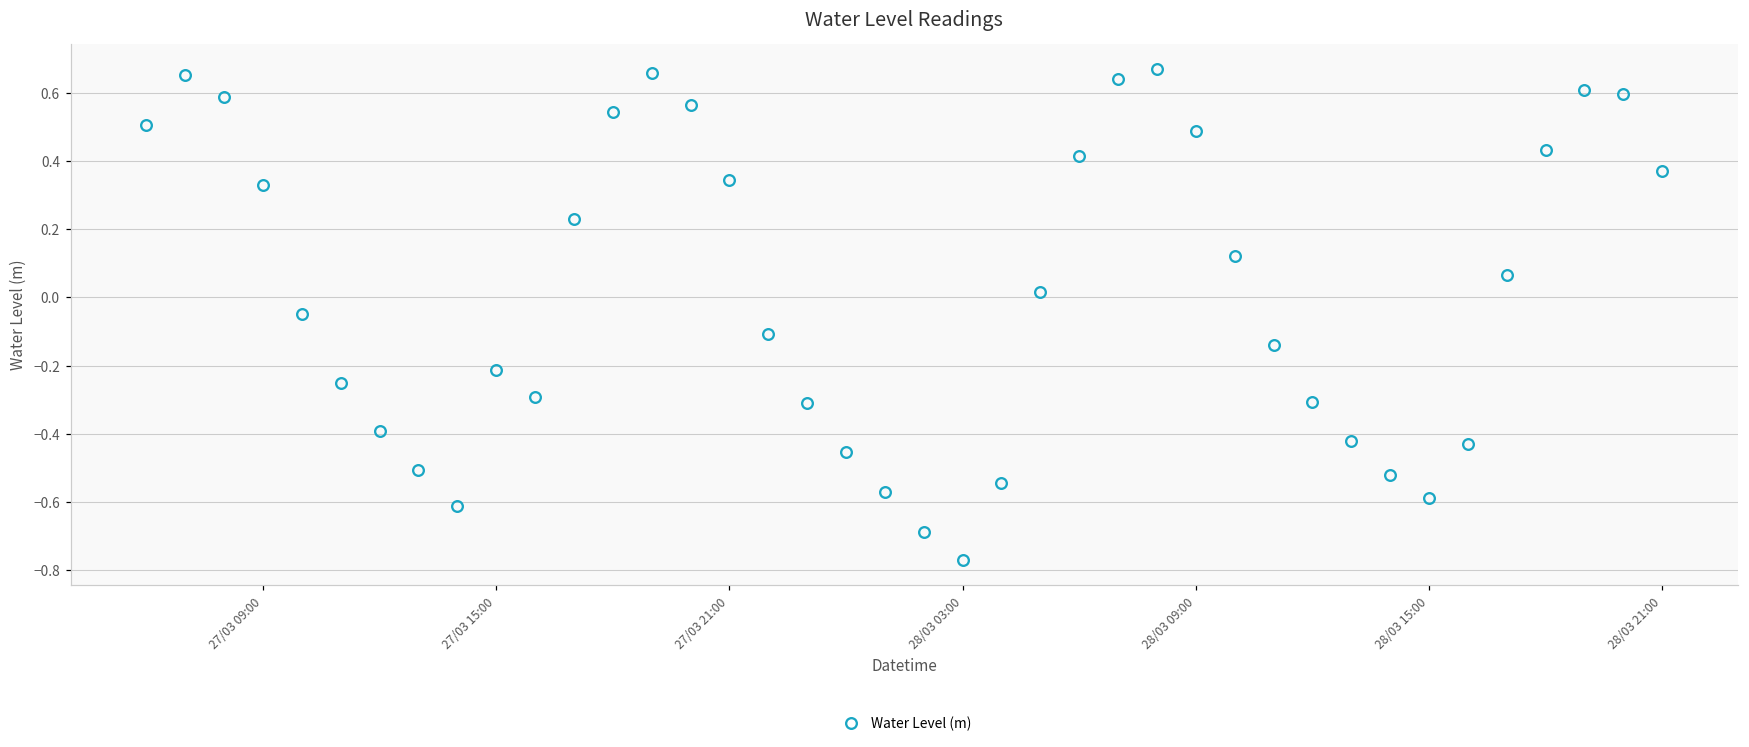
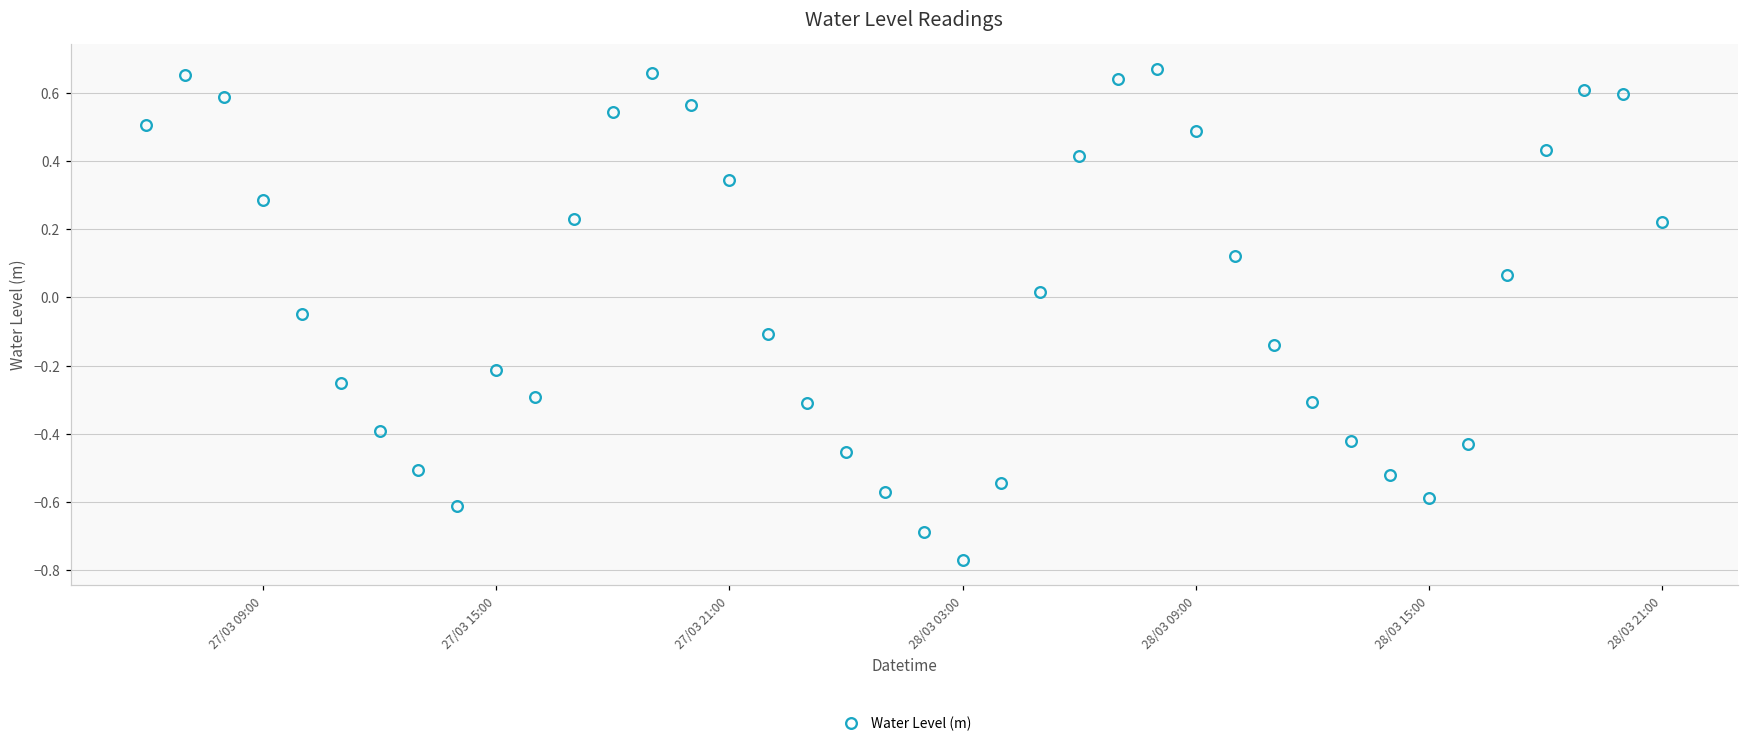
27/03 09:00: 0.33 -> 0.29
28/03 21:00: 0.37 -> 0.22
